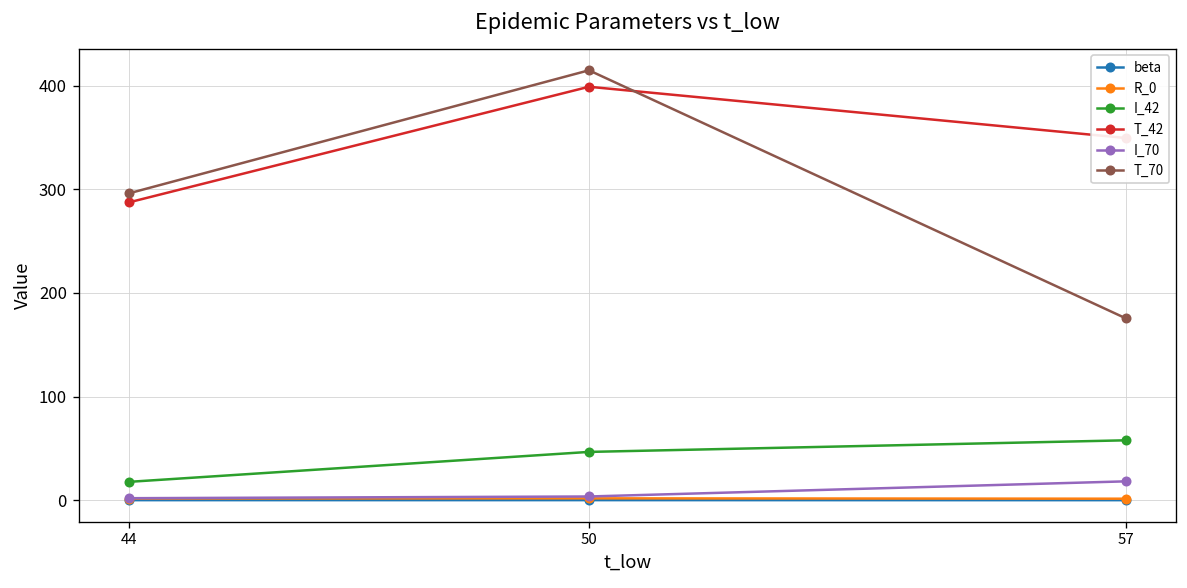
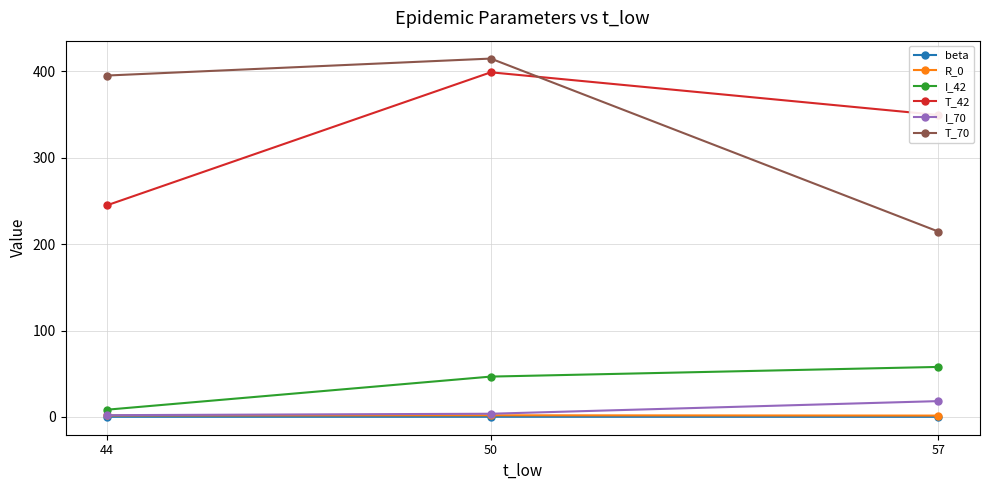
I_42, 44: 20 -> 10
T_42, 44: 290 -> 240
T_70, 44: 300 -> 400
T_70, 57: 180 -> 210
